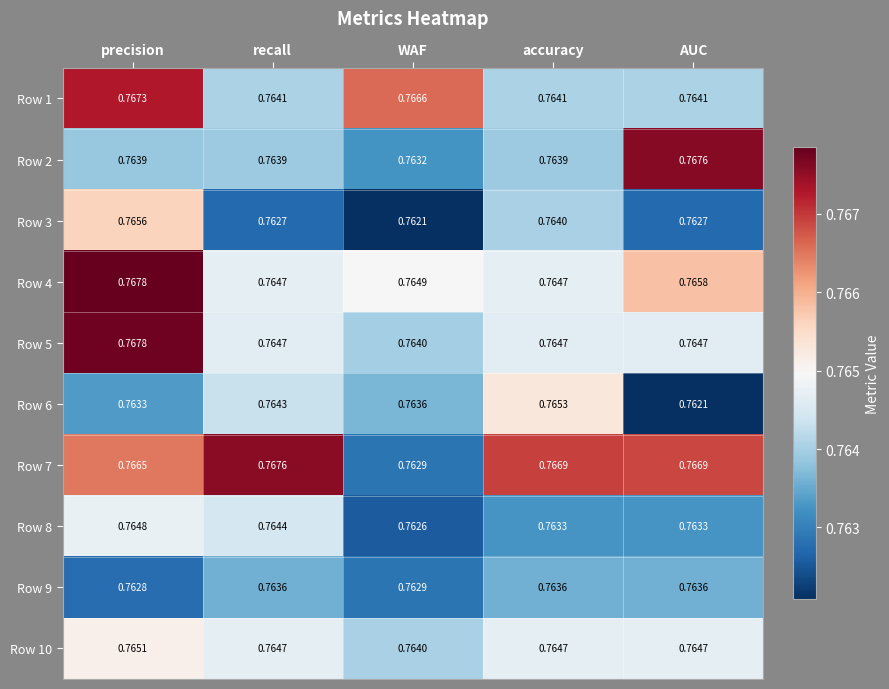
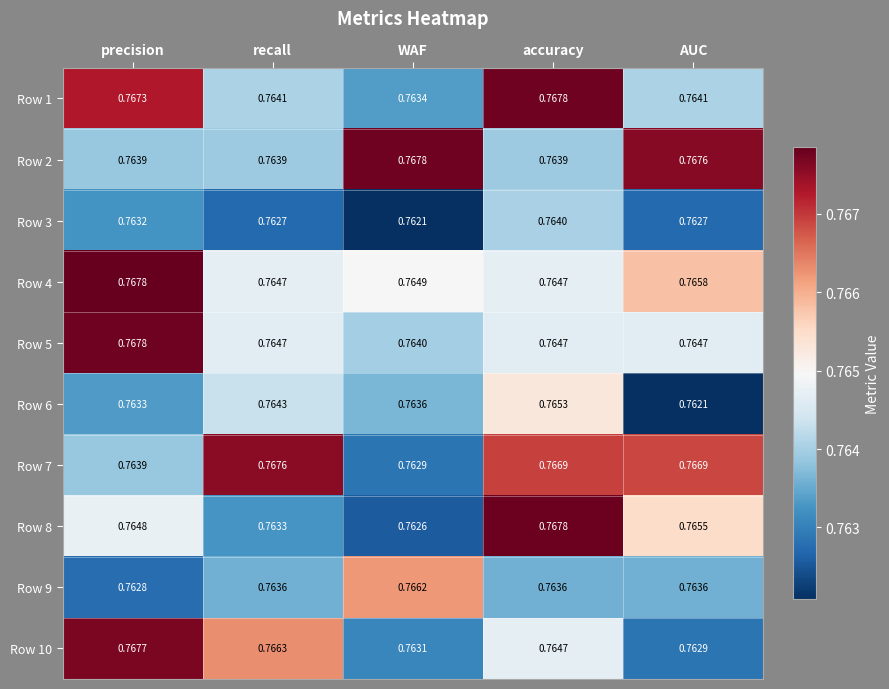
Row 1, WAF: 0.7666 -> 0.7634
Row 1, accuracy: 0.7641 -> 0.7678
Row 2, WAF: 0.7632 -> 0.7678
Row 3, precision: 0.7656 -> 0.7632
Row 7, precision: 0.7665 -> 0.7639
Row 8, recall: 0.7644 -> 0.7633
Row 8, accuracy: 0.7633 -> 0.7678
Row 8, AUC: 0.7633 -> 0.7655
Row 9, WAF: 0.7629 -> 0.7662
Row 10, precision: 0.7651 -> 0.7677
Row 10, recall: 0.7647 -> 0.7663
Row 10, WAF: 0.7640 -> 0.7631
Row 10, AUC: 0.7647 -> 0.7629
